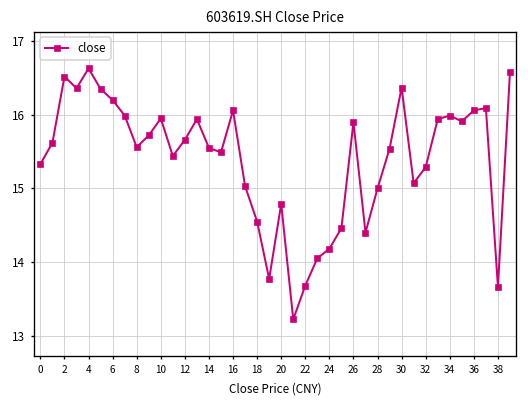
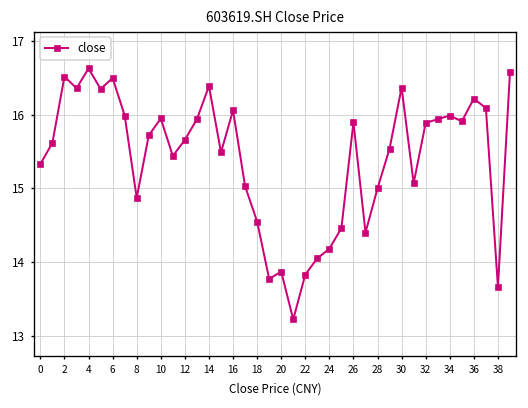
6: 16.2 -> 16.5
8: 15.6 -> 14.9
14: 15.6 -> 16.4
20: 14.8 -> 13.9
22: 13.7 -> 13.8
32: 15.3 -> 15.9
36: 16.1 -> 16.2
